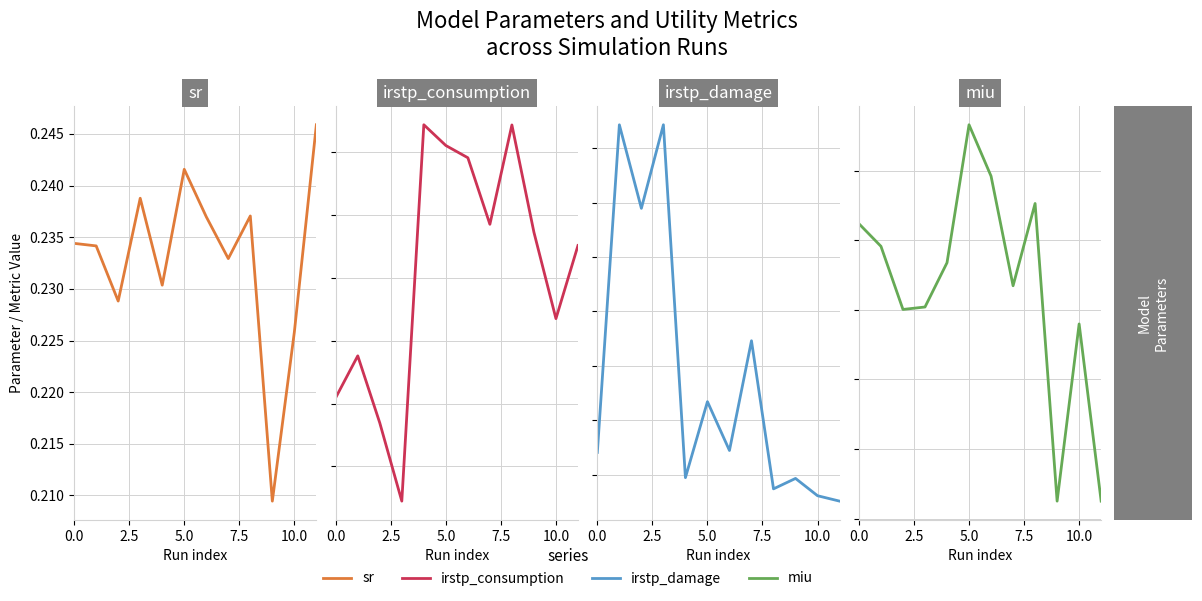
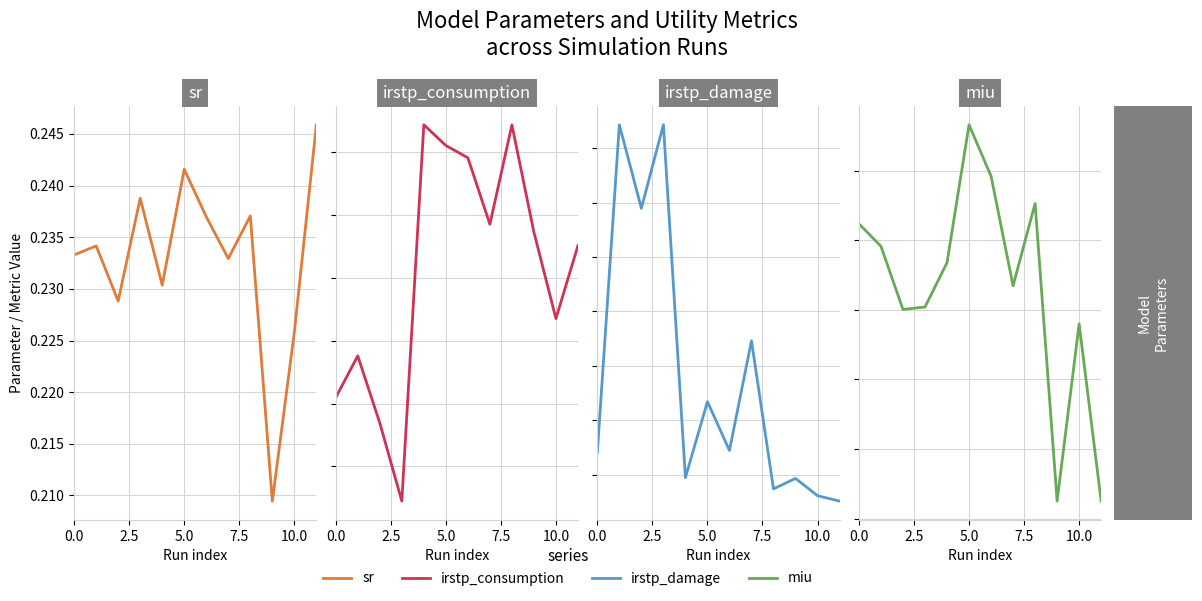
sr, 0.0: 0.2344 -> 0.2333
